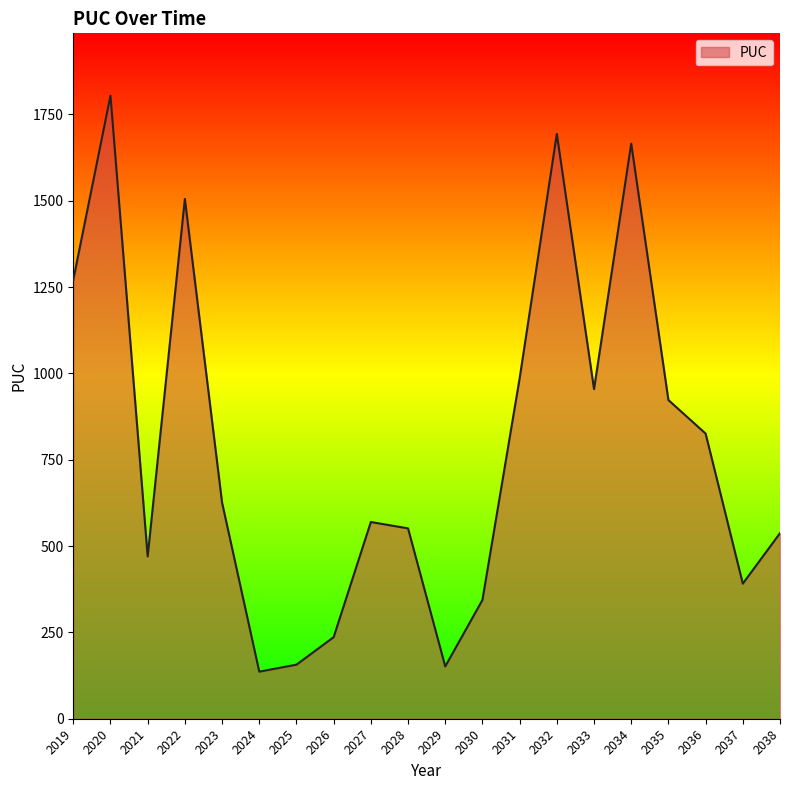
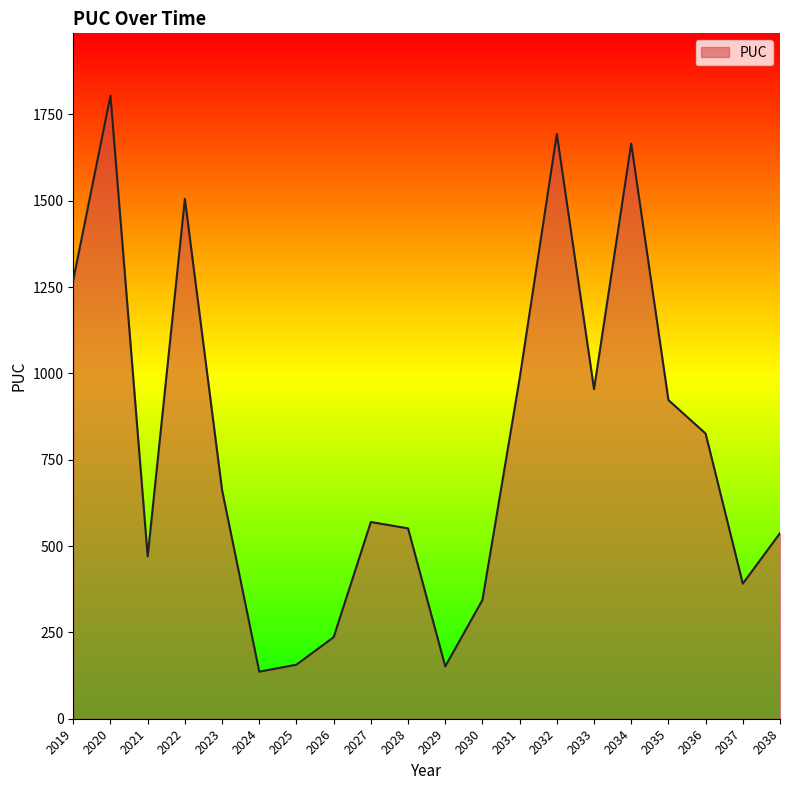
2023: 630 -> 660
